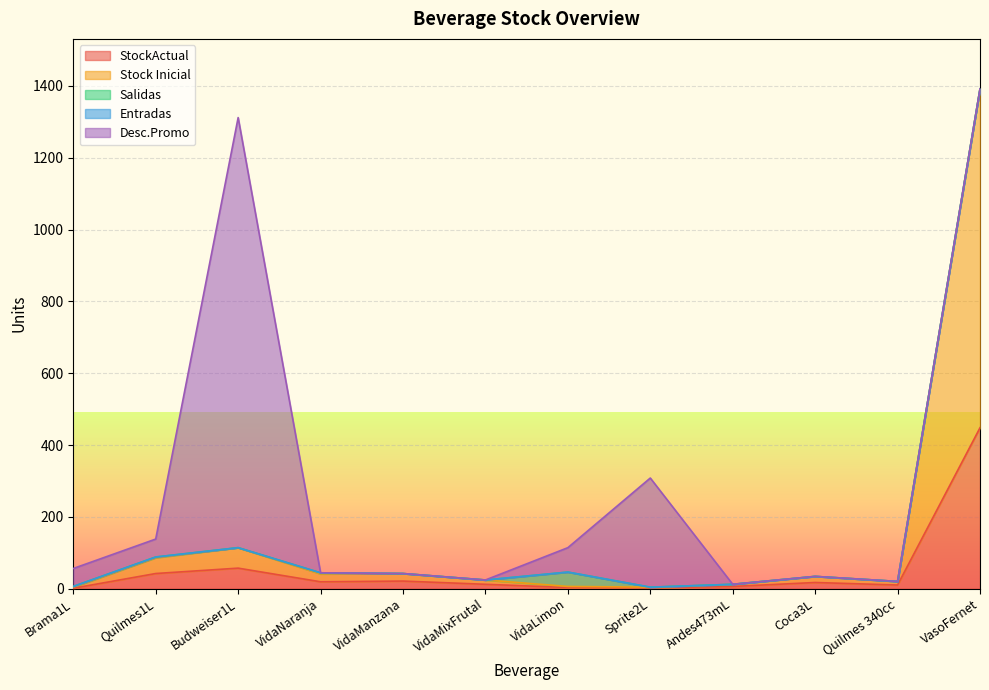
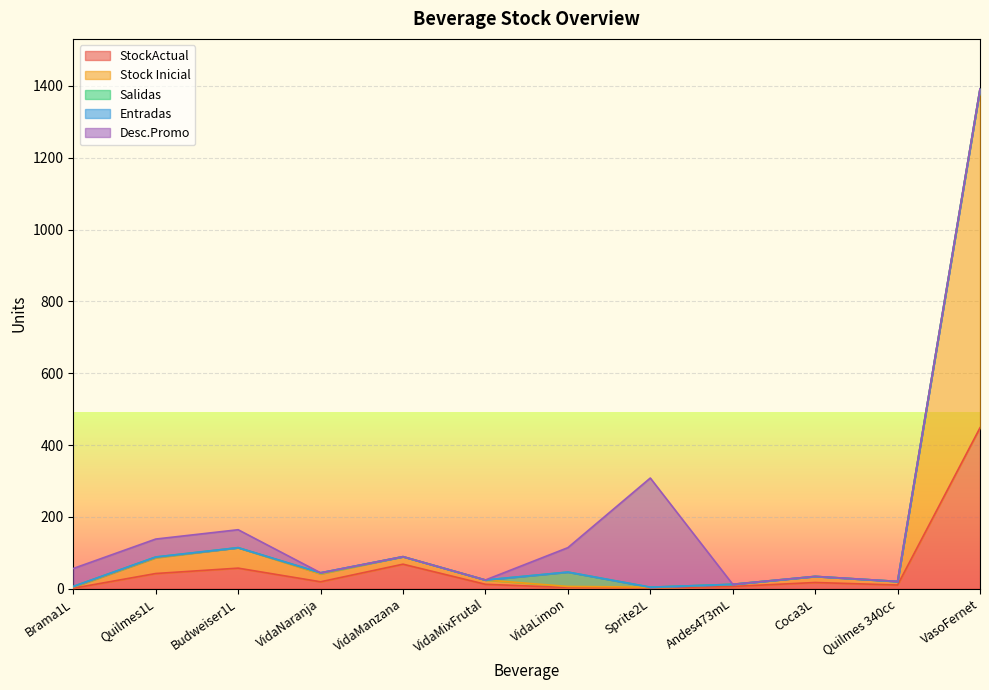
Desc.Promo, Budweiser1L: 1200 -> 50
StockActual, VidaManzana: 20 -> 70
